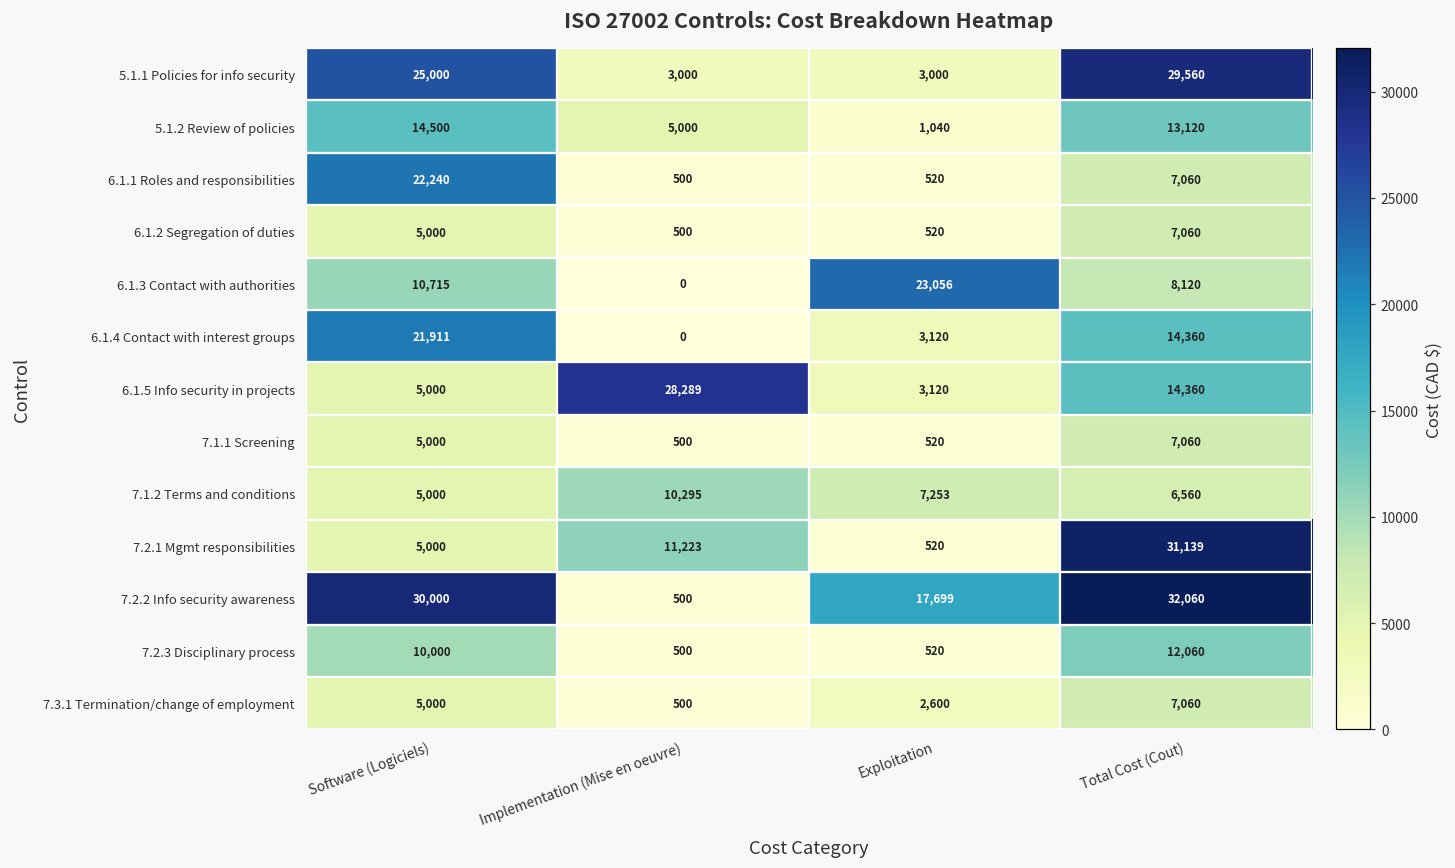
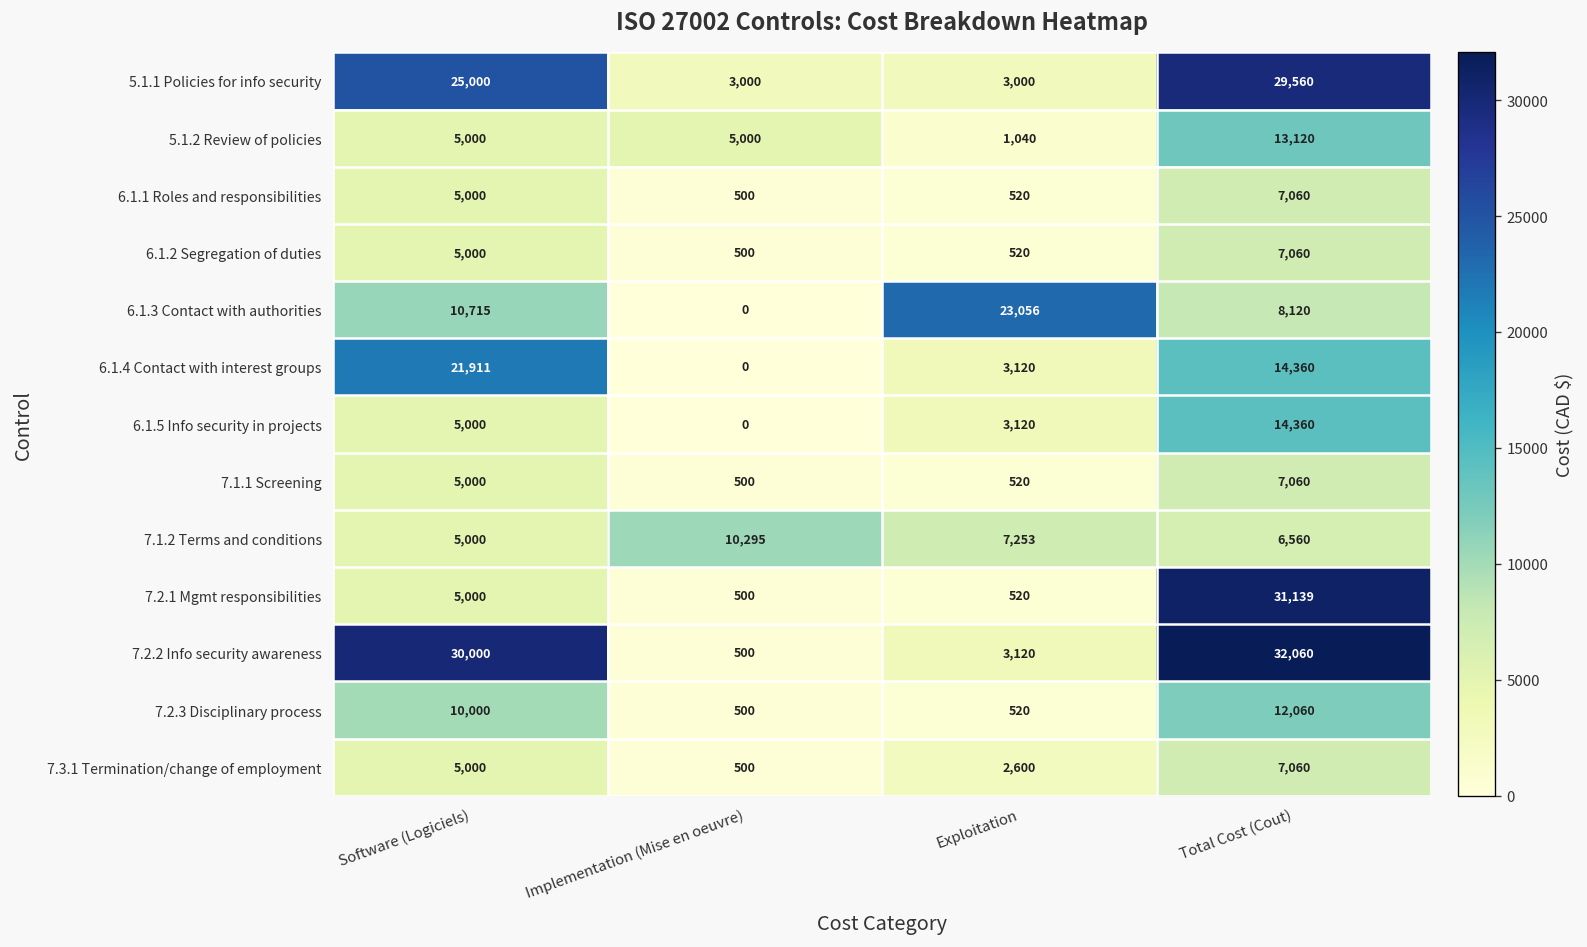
5.1.2 Review of policies, Software (Logiciels): 14,500 -> 5,000
6.1.1 Roles and responsibilities, Software (Logiciels): 22,240 -> 5,000
6.1.5 Info security in projects, Implementation (Mise en oeuvre): 28,289 -> 0
7.2.1 Mgmt responsibilities, Implementation (Mise en oeuvre): 11,223 -> 500
7.2.2 Info security awareness, Exploitation: 17,699 -> 3,120
